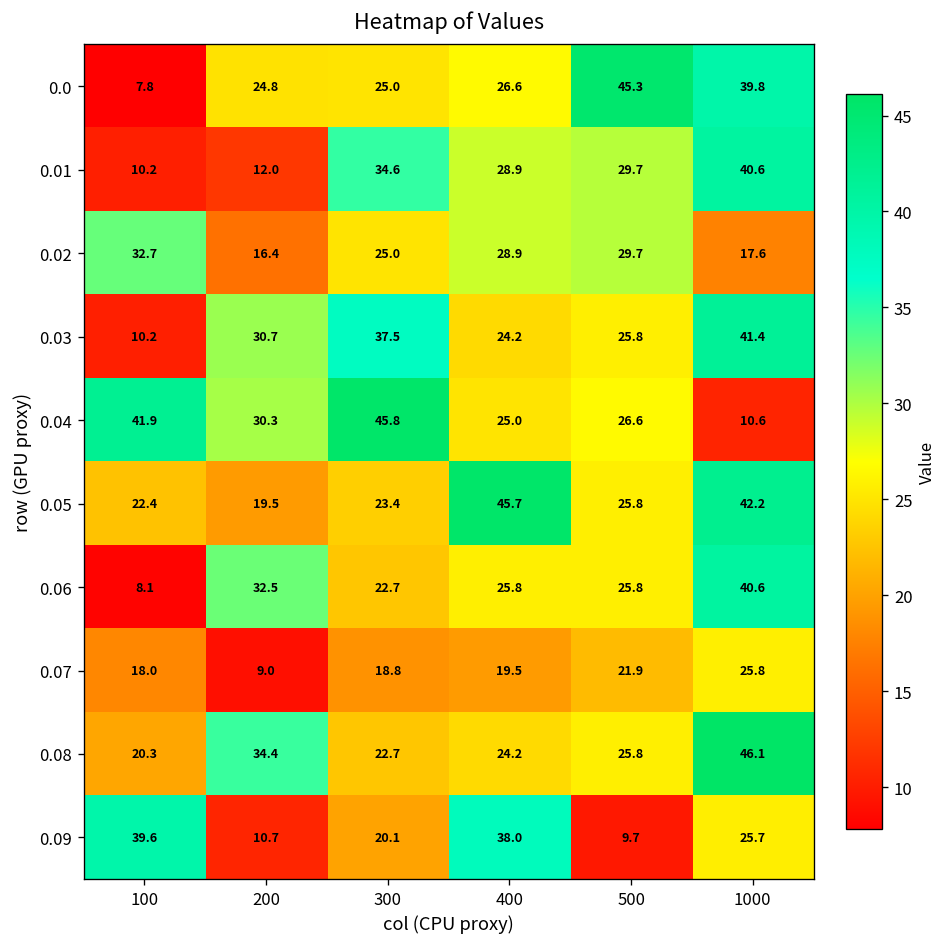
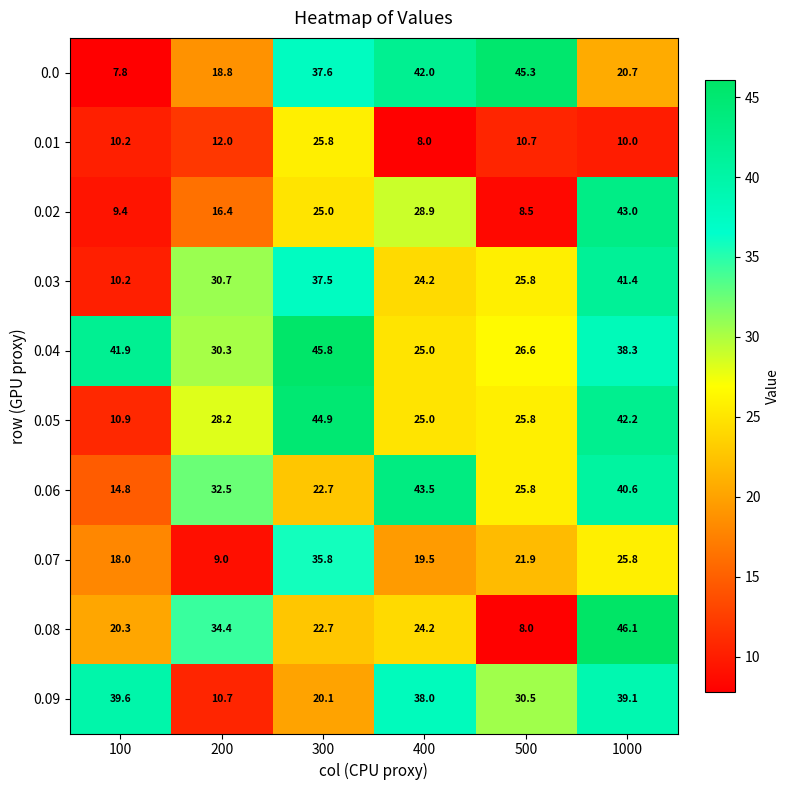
0.0, 200: 24.8 -> 18.8
0.0, 300: 25.0 -> 37.6
0.0, 400: 26.6 -> 42.0
0.0, 1000: 39.8 -> 20.7
0.01, 300: 34.6 -> 25.8
0.01, 400: 28.9 -> 8.0
0.01, 500: 29.7 -> 10.7
0.01, 1000: 40.6 -> 10.0
0.02, 100: 32.7 -> 9.4
0.02, 500: 29.7 -> 8.5
0.02, 1000: 17.6 -> 43.0
0.04, 1000: 10.6 -> 38.3
0.05, 100: 22.4 -> 10.9
0.05, 200: 19.5 -> 28.2
0.05, 300: 23.4 -> 44.9
0.05, 400: 45.7 -> 25.0
0.06, 100: 8.1 -> 14.8
0.06, 400: 25.8 -> 43.5
0.07, 300: 18.8 -> 35.8
0.08, 500: 25.8 -> 8.0
0.09, 500: 9.7 -> 30.5
0.09, 1000: 25.7 -> 39.1
